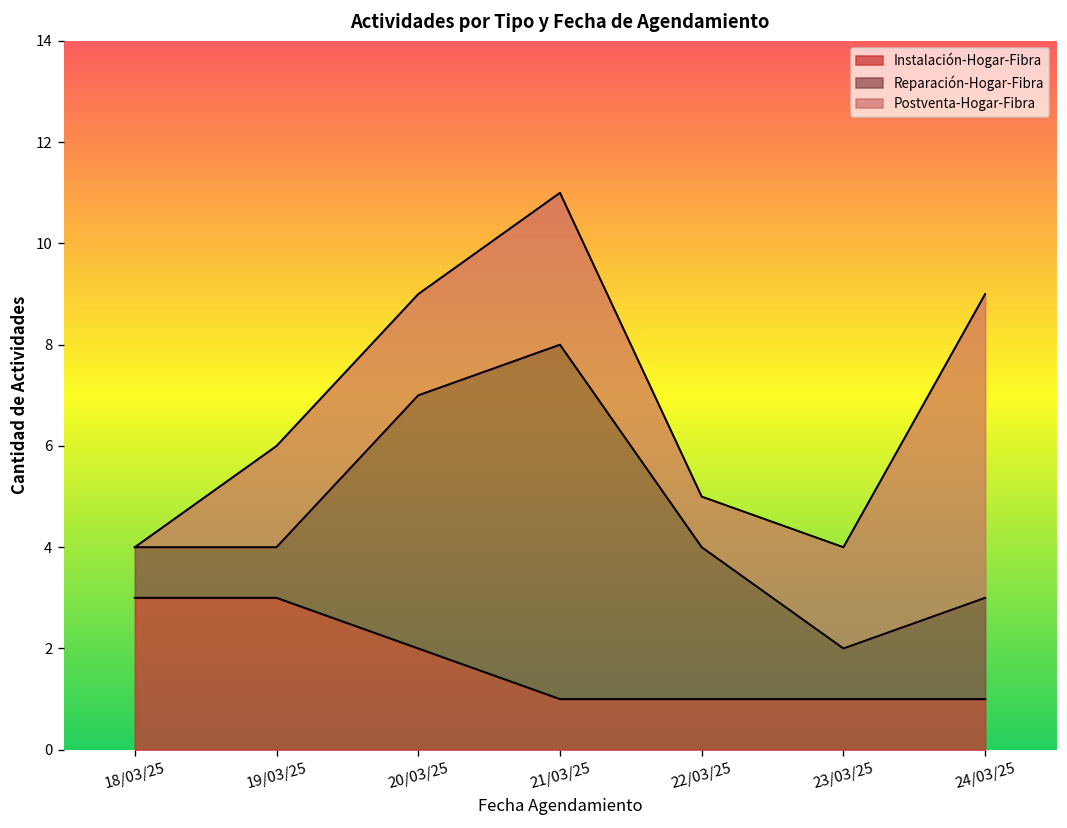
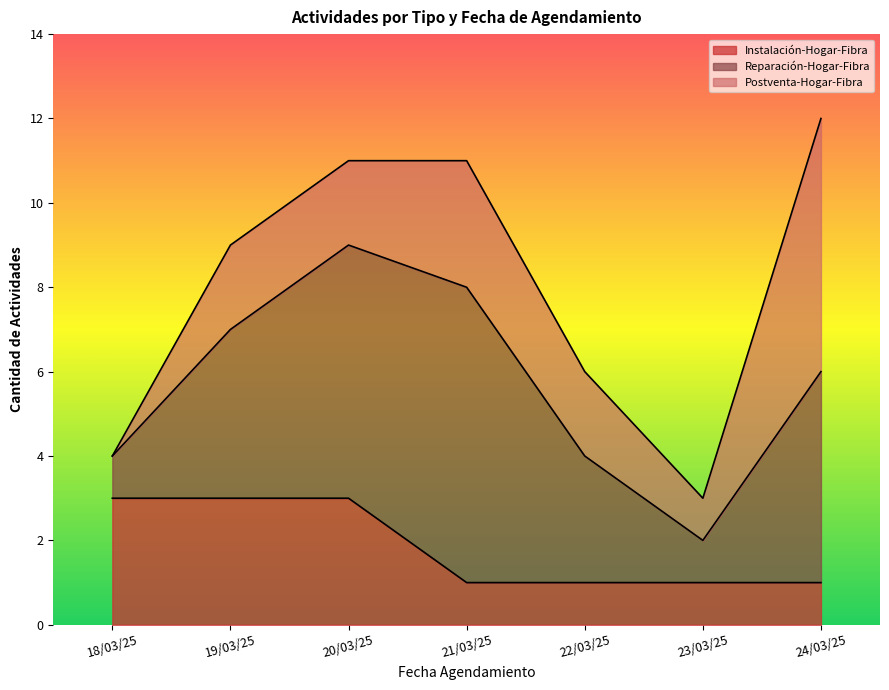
Reparación-Hogar-Fibra, 19/03/25: 1 -> 4
Instalación-Hogar-Fibra, 20/03/25: 2 -> 3
Reparación-Hogar-Fibra, 20/03/25: 5 -> 6
Postventa-Hogar-Fibra, 22/03/25: 1 -> 2
Postventa-Hogar-Fibra, 23/03/25: 2 -> 1
Reparación-Hogar-Fibra, 24/03/25: 2 -> 5
